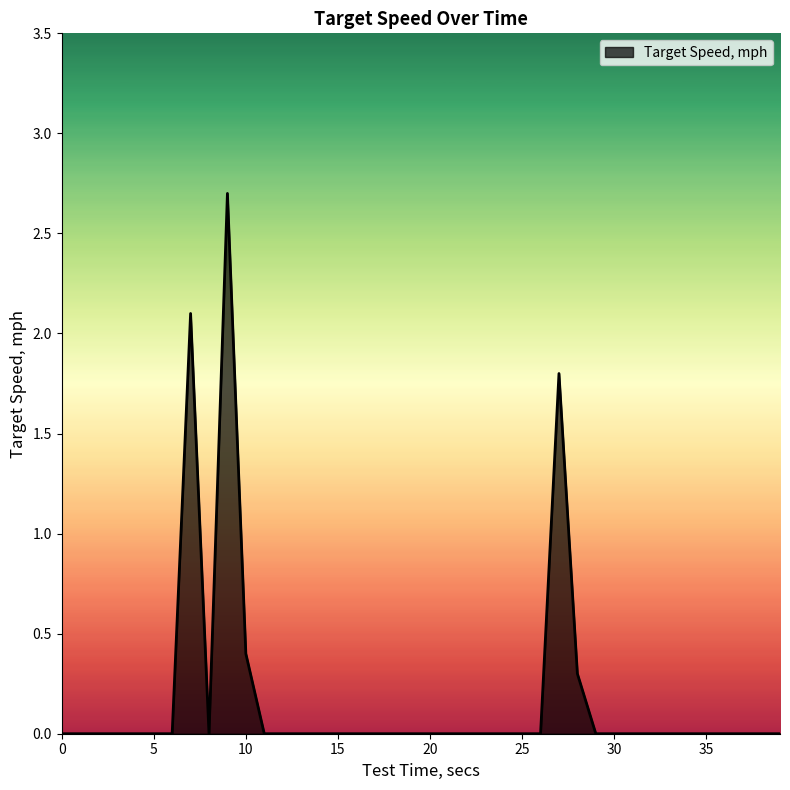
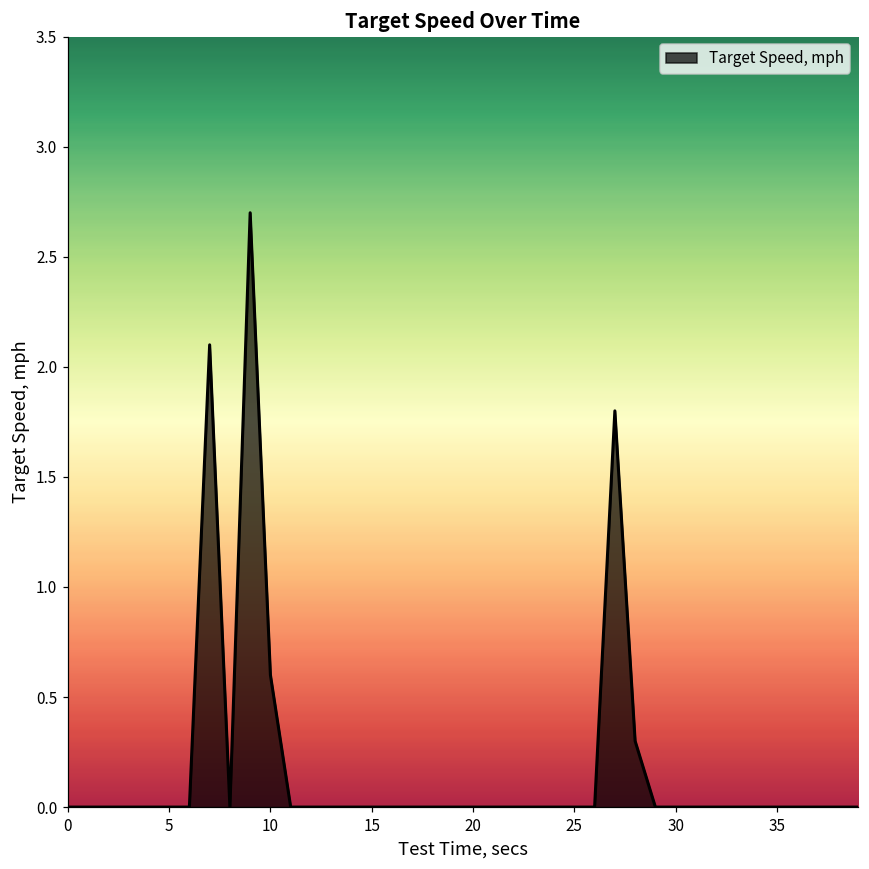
10: 0.4 -> 0.6
